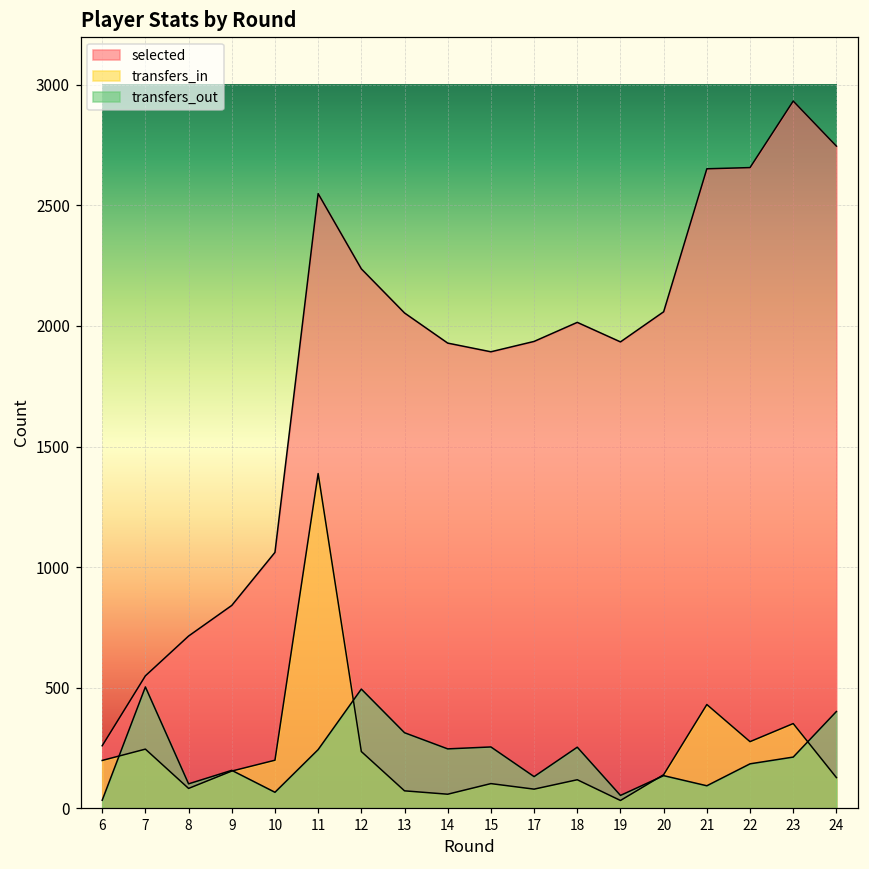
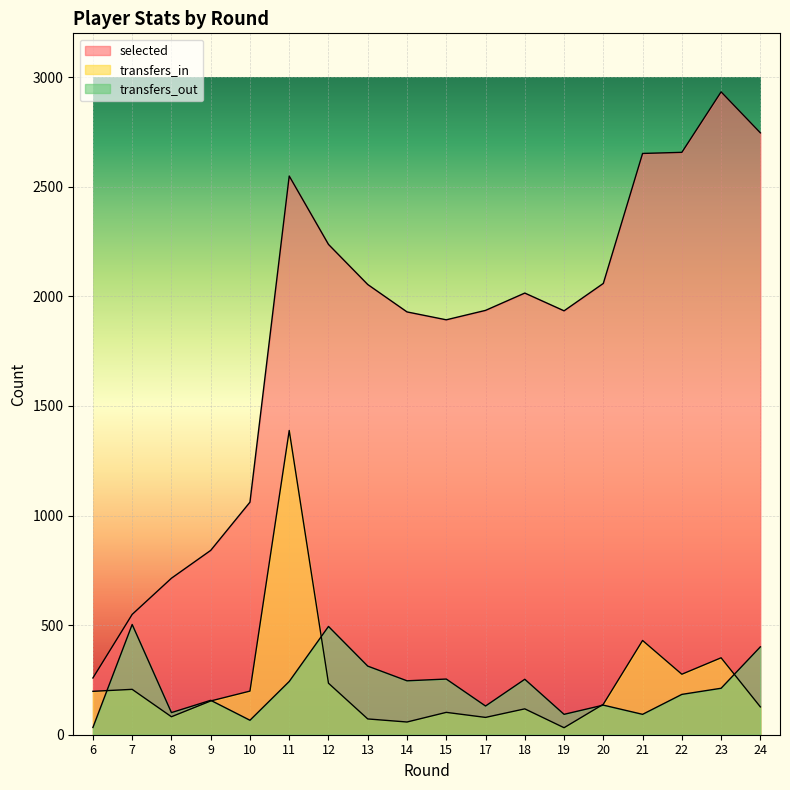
transfers_in, 7: 250 -> 210
transfers_out, 19: 50 -> 90
